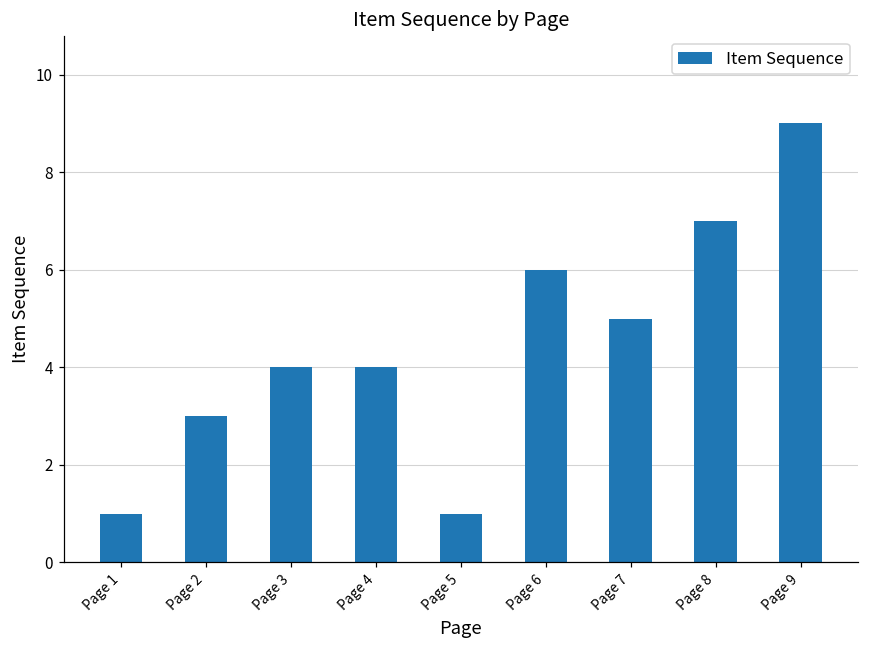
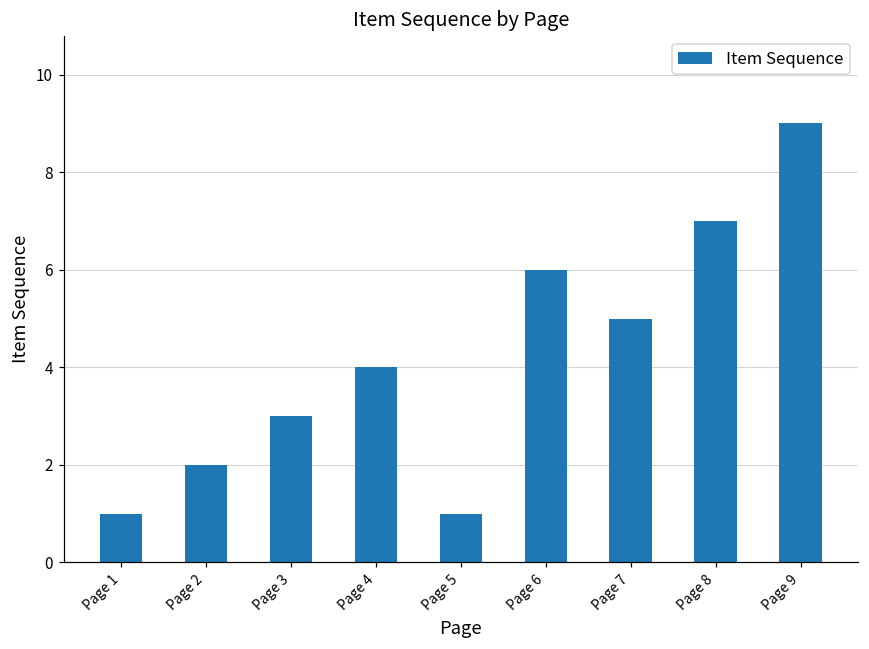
Page 2: 3 -> 2
Page 3: 4 -> 3
